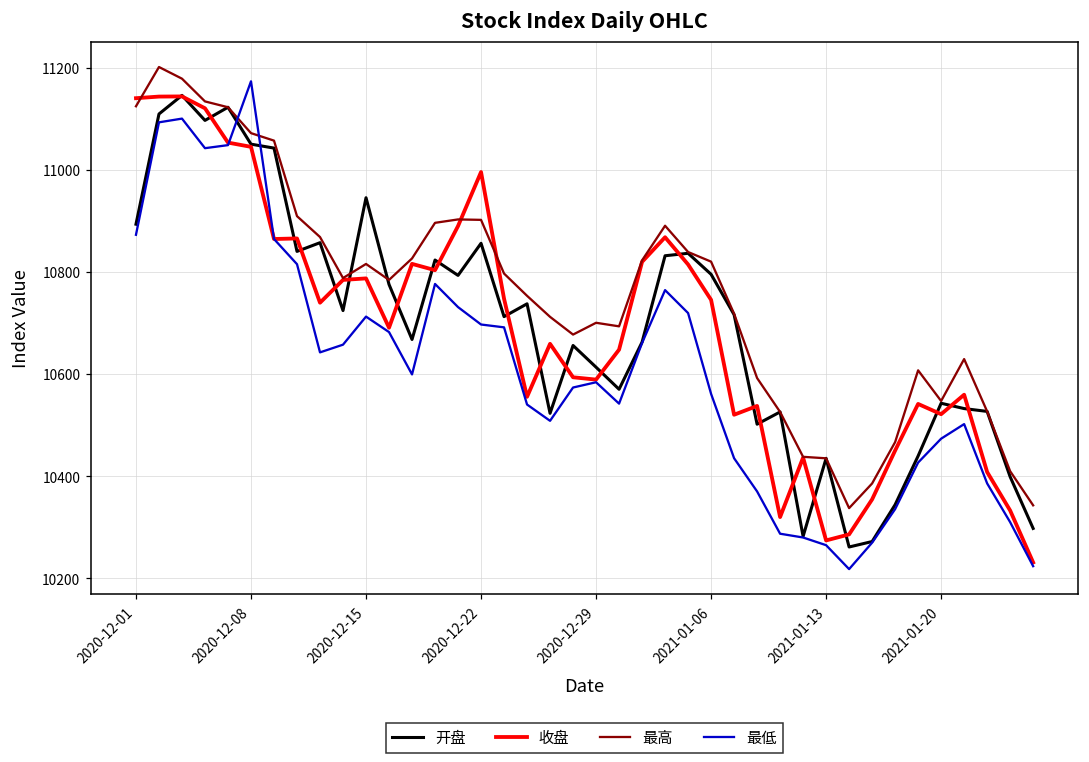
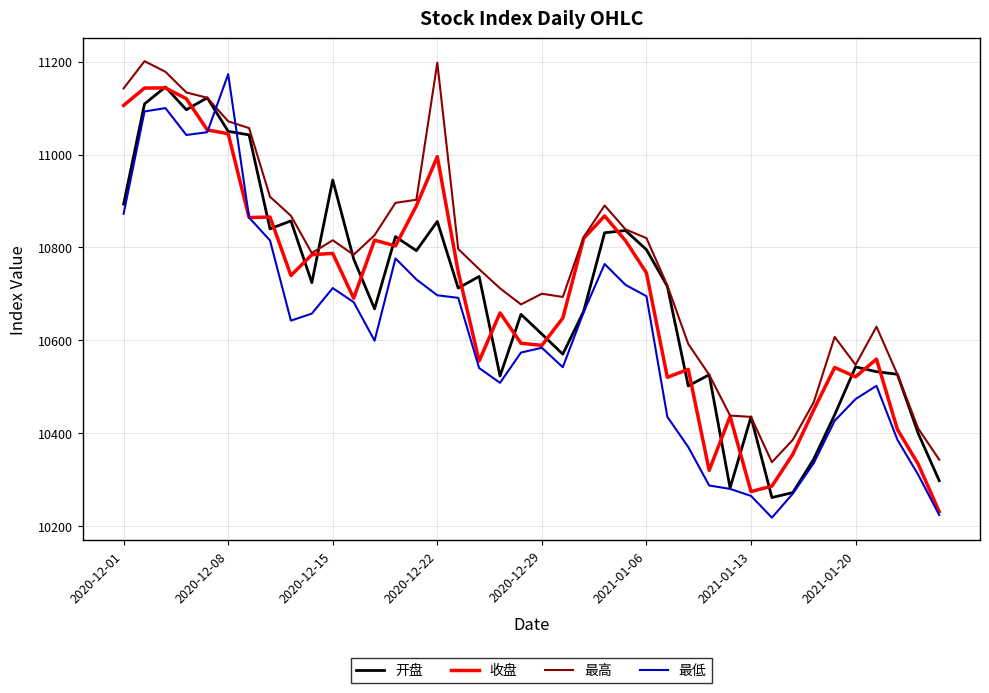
收盘, 2020-12-01: 11140 -> 11110
最高, 2020-12-01: 11120 -> 11140
最高, 2020-12-22: 10900 -> 11200
最低, 2021-01-06: 10560 -> 10690
